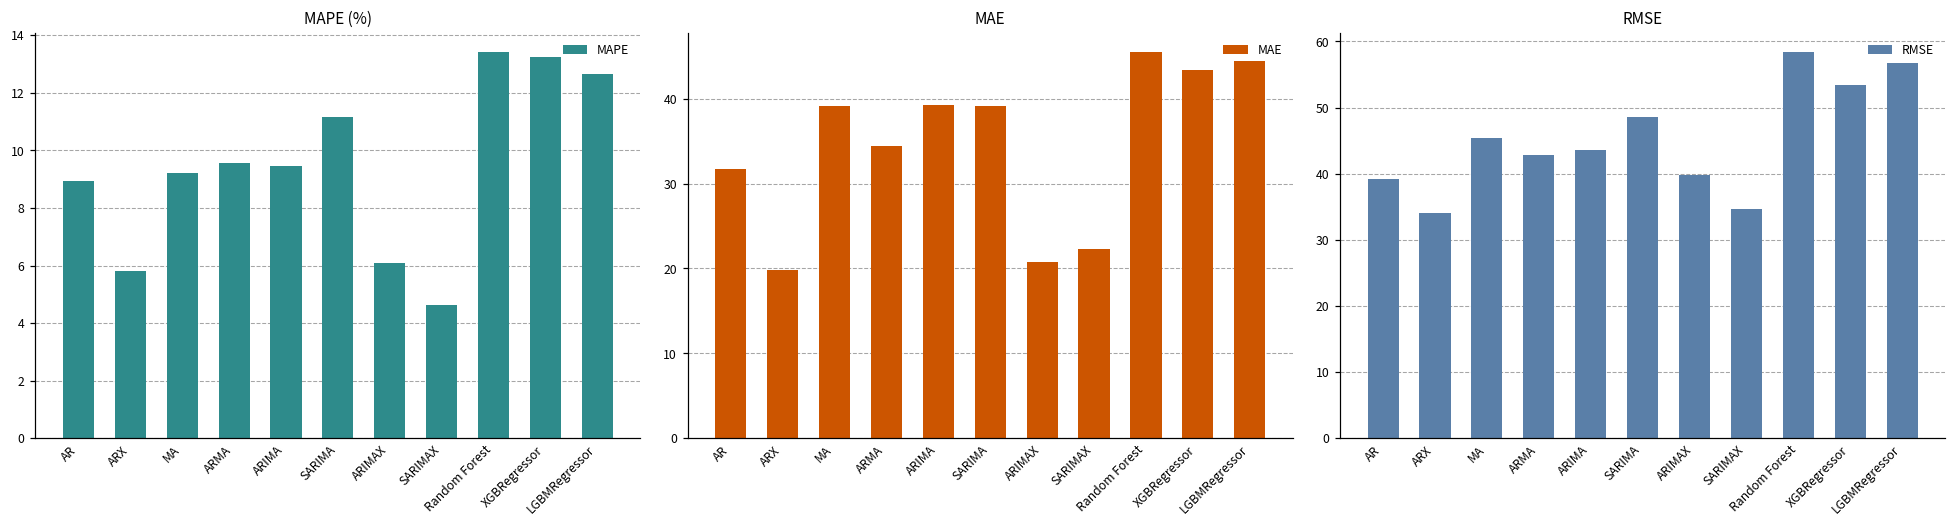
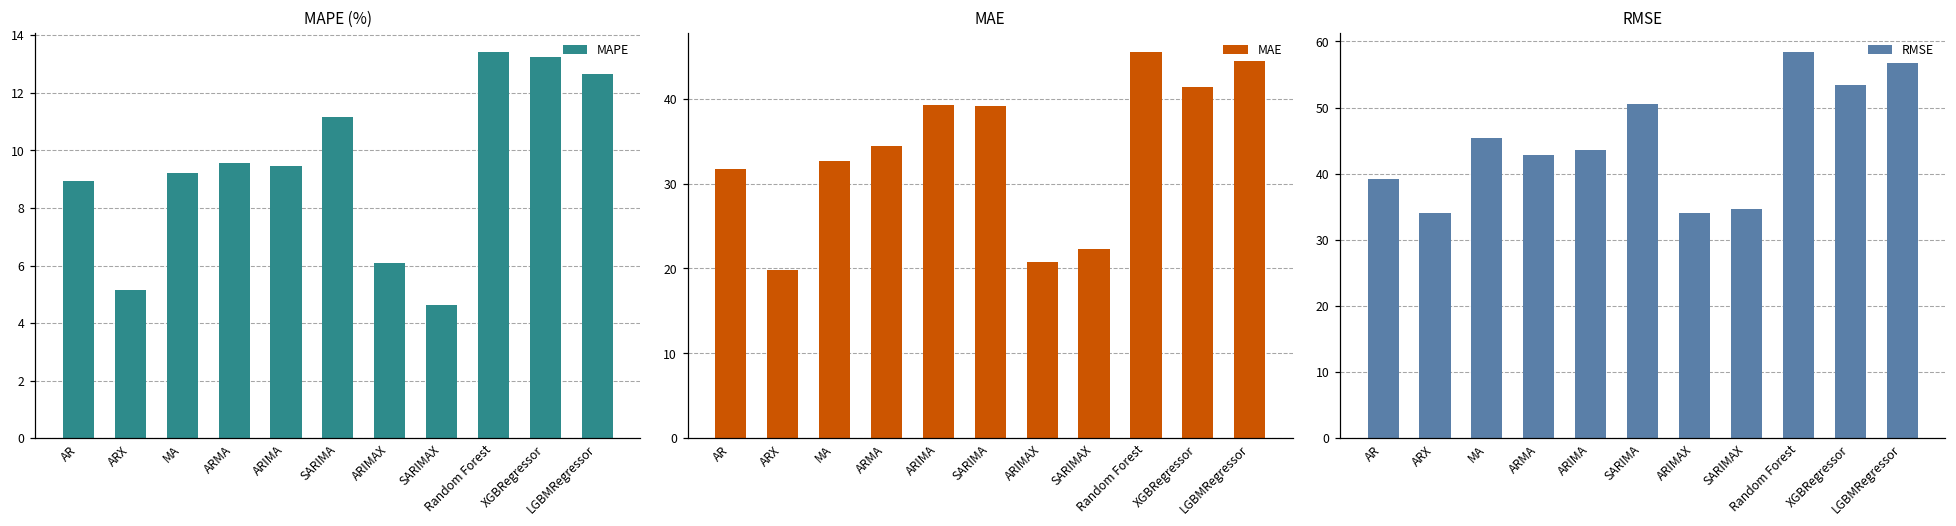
MAPE (%), ARX: 5.8 -> 5.1
MAE, MA: 39 -> 33
MAE, XGBRegressor: 43 -> 41
RMSE, SARIMA: 49 -> 50
RMSE, ARIMAX: 40 -> 34
